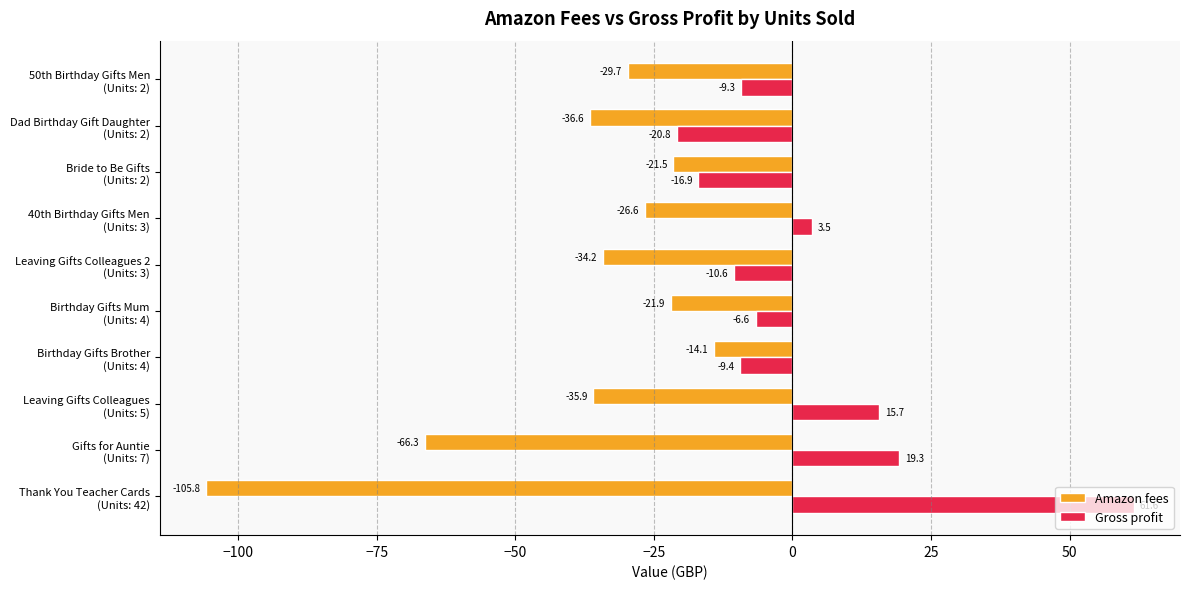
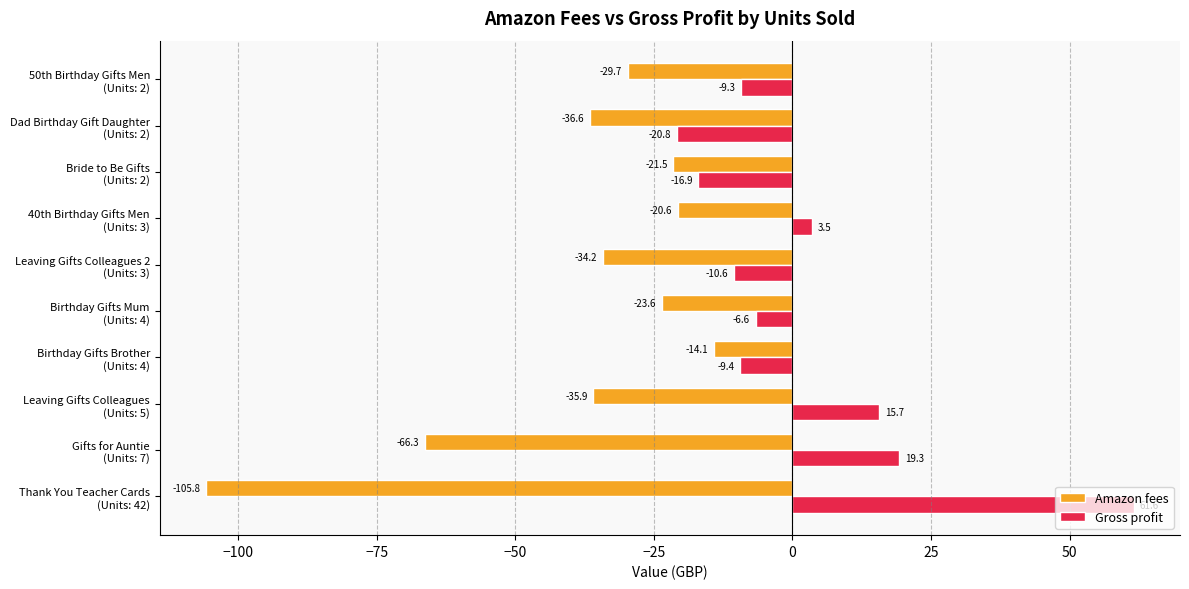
Amazon fees, 40th Birthday Gifts Men (Units: 3): -26.6 -> -20.6
Amazon fees, Birthday Gifts Mum (Units: 4): -21.9 -> -23.6
